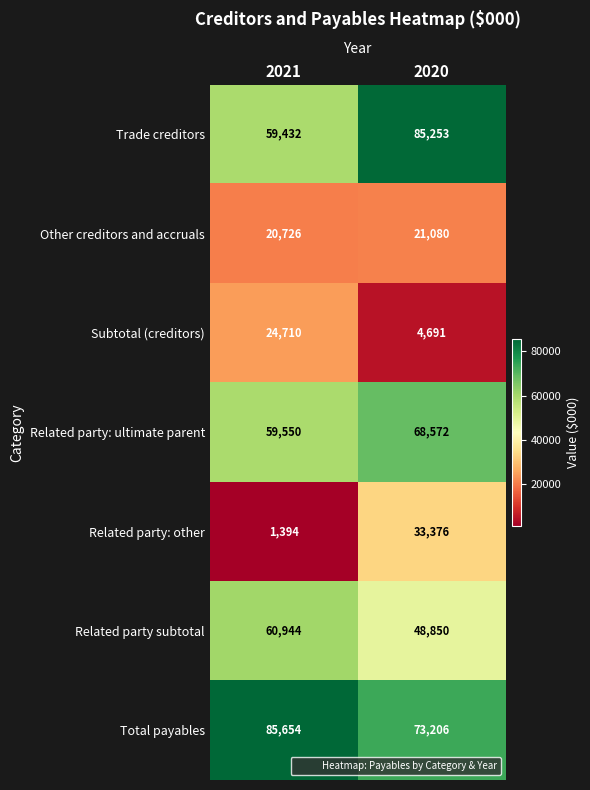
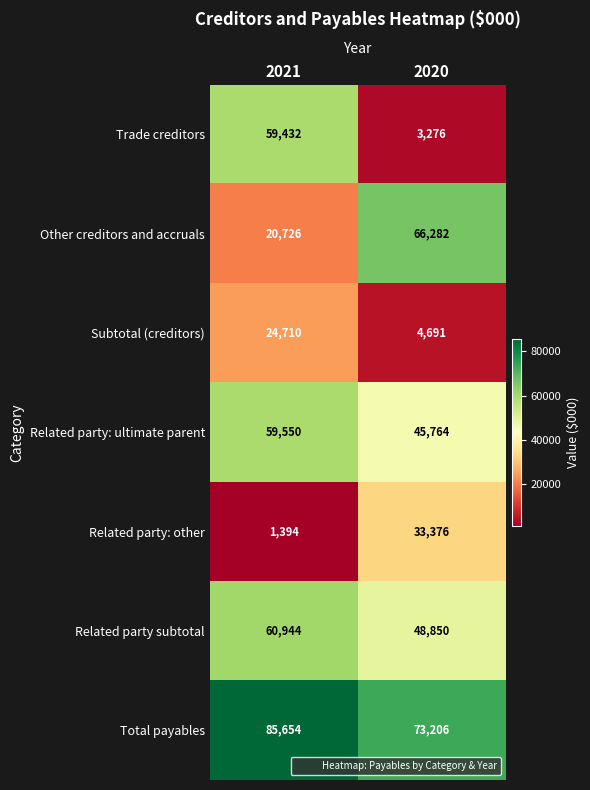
Trade creditors, 2020: 85,253 -> 3,276
Other creditors and accruals, 2020: 21,080 -> 66,282
Related party: ultimate parent, 2020: 68,572 -> 45,764
